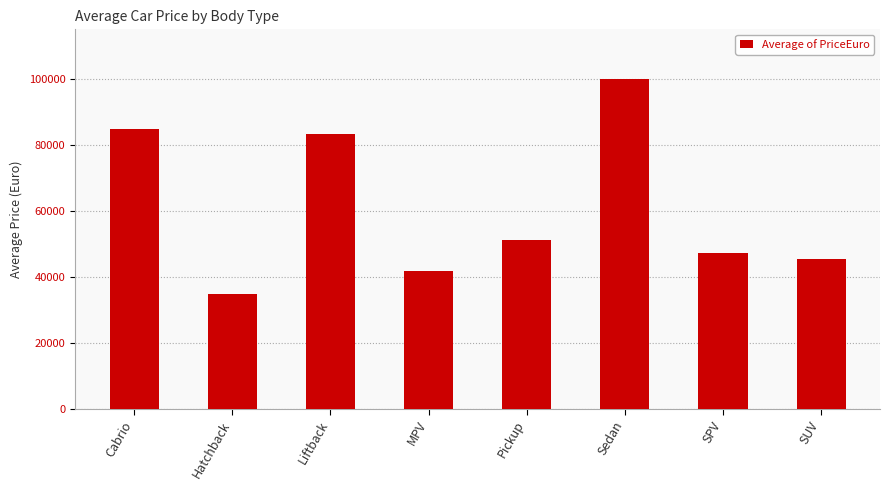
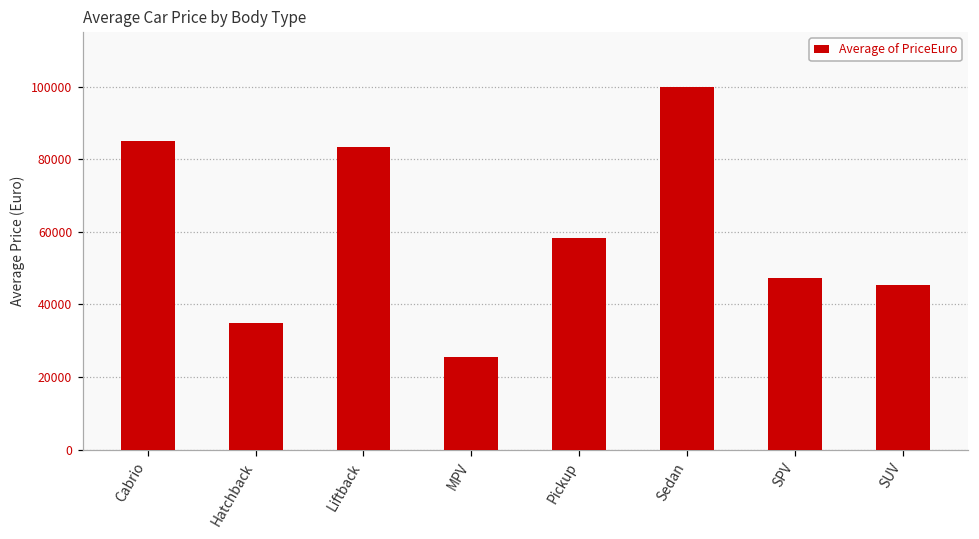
MPV: 42000 -> 25000
Pickup: 51000 -> 58000
